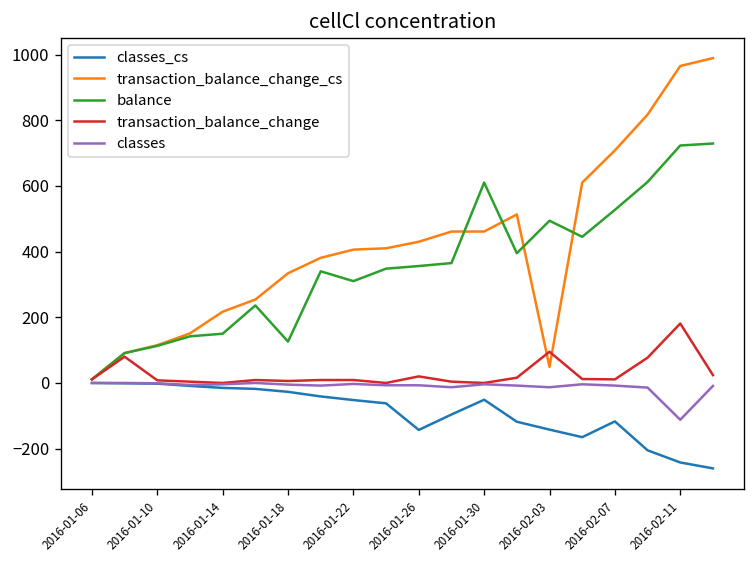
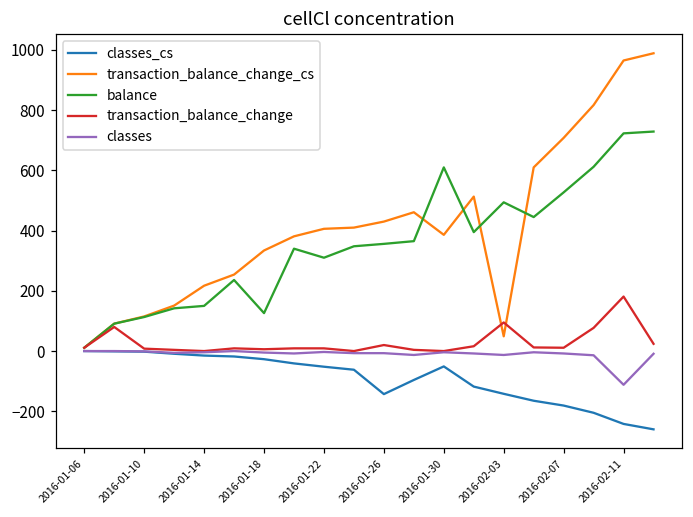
transaction_balance_change_cs, 2016-01-30: 460 -> 390
classes_cs, 2016-02-07: -120 -> -180
